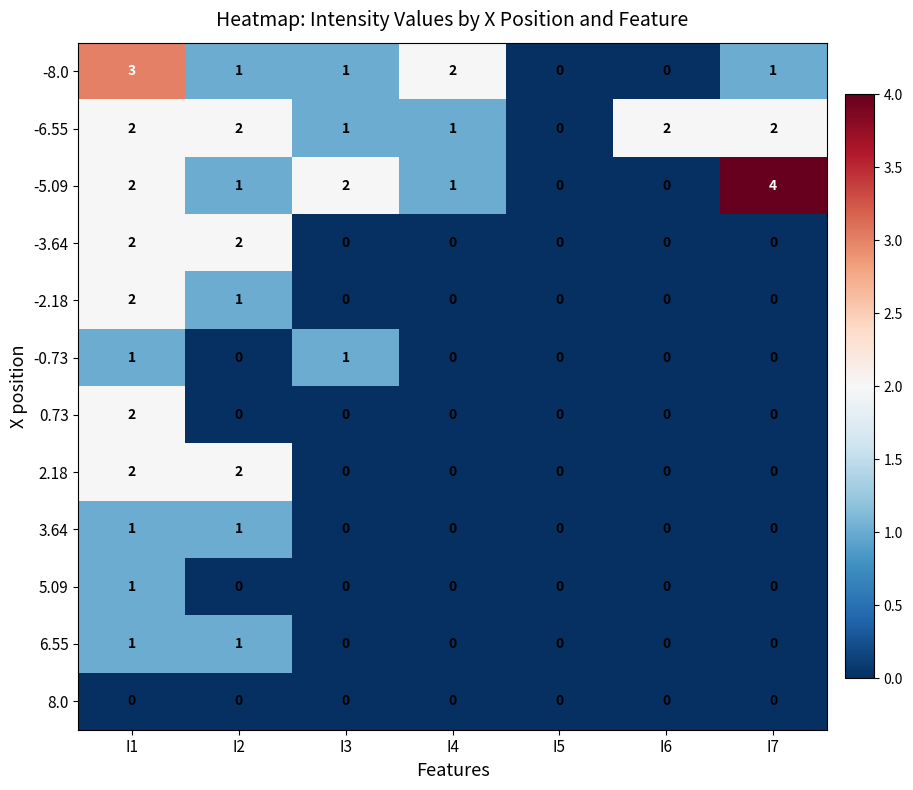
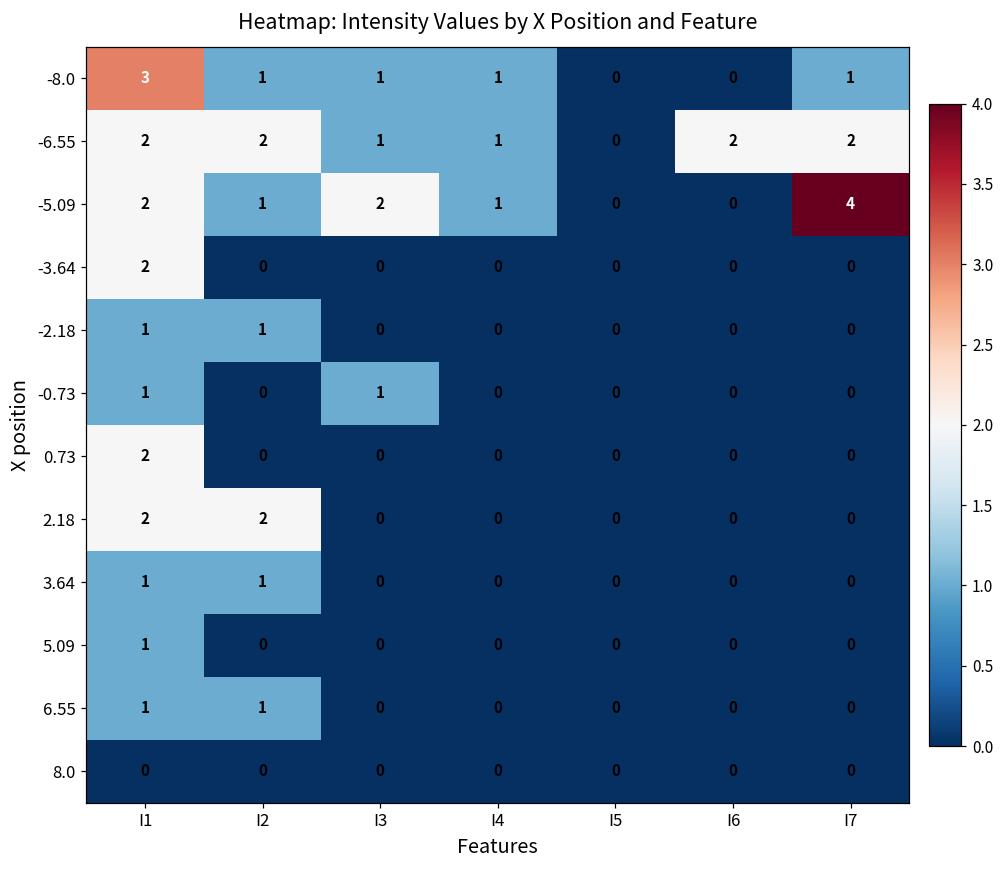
-8.0, I4: 2 -> 1
-3.64, I2: 2 -> 0
-2.18, I1: 2 -> 1
